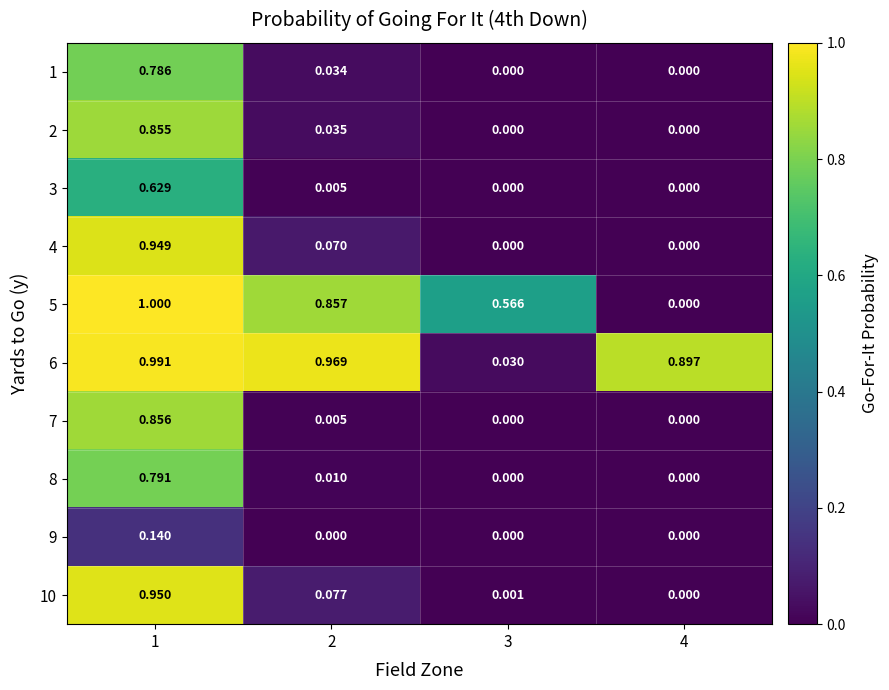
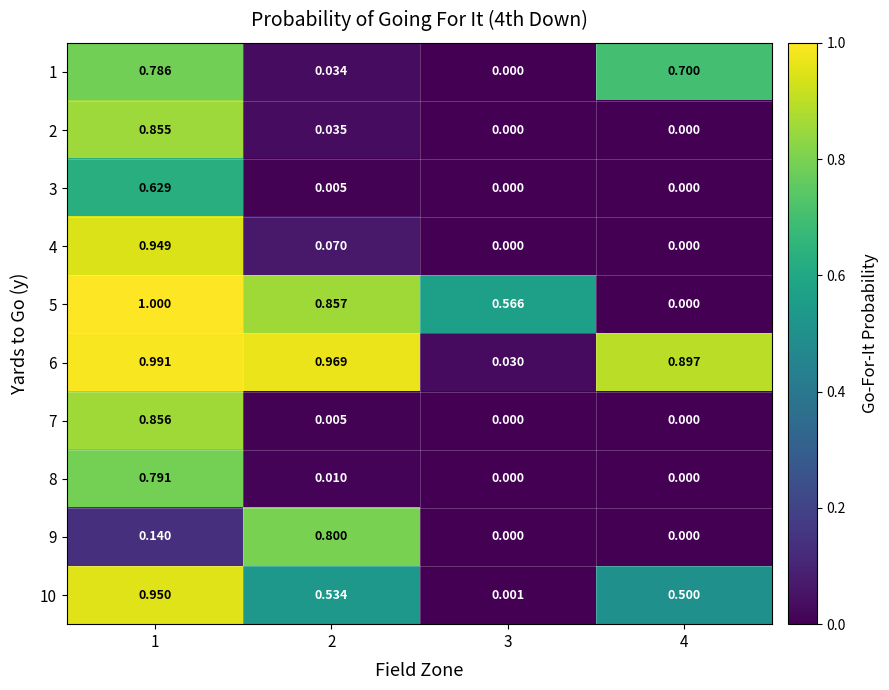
1, 4: 0.000 -> 0.700
9, 2: 0.000 -> 0.800
10, 2: 0.077 -> 0.534
10, 4: 0.000 -> 0.500
